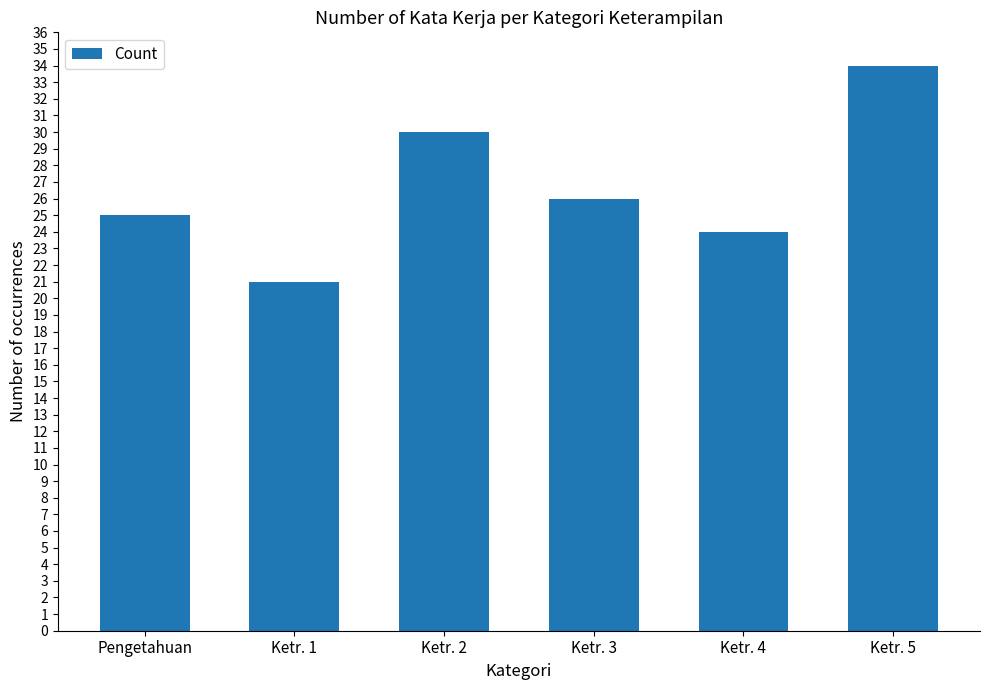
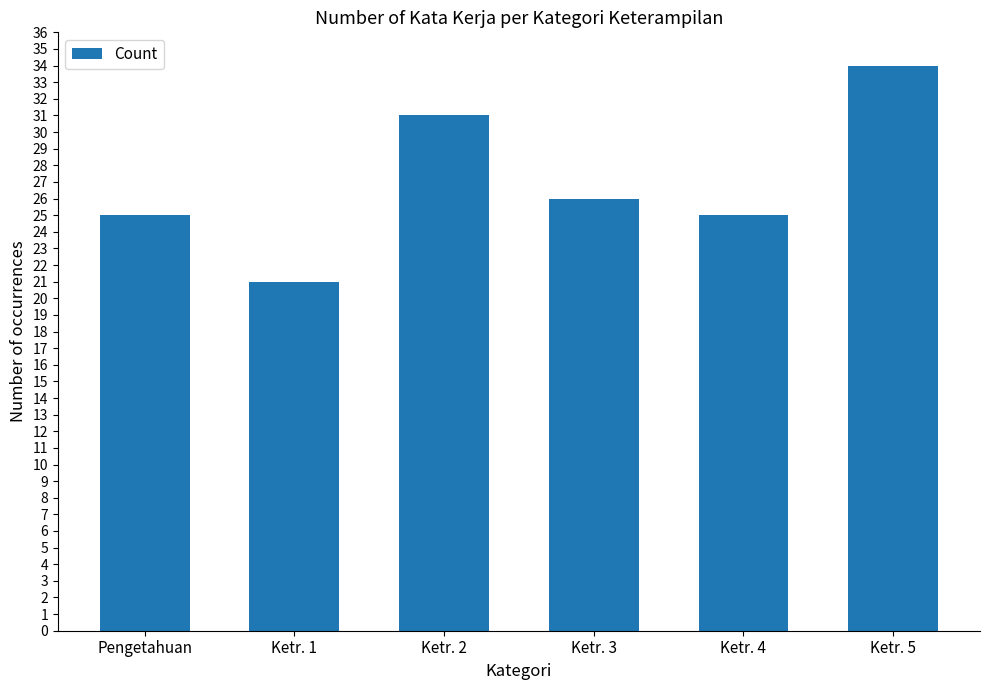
Ketr. 2: 30 -> 31
Ketr. 4: 24 -> 25
